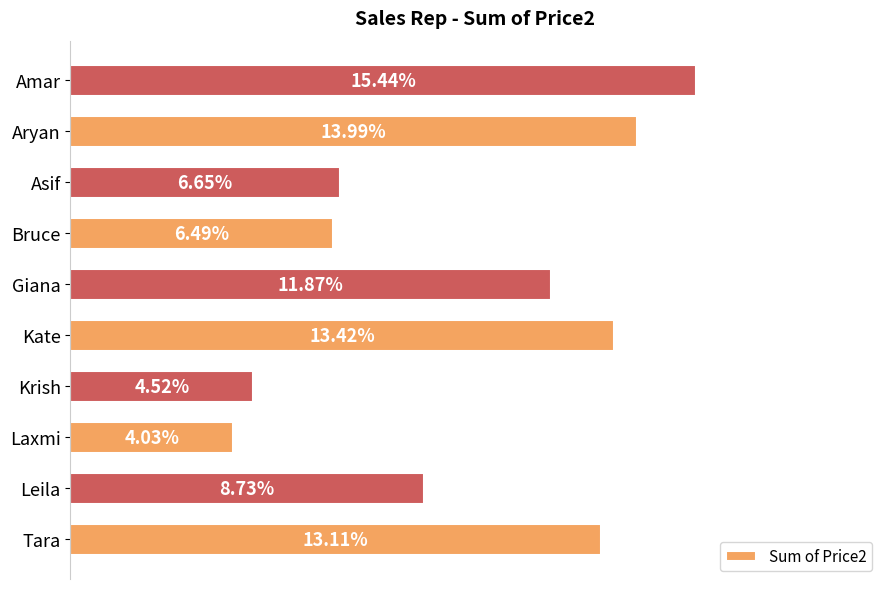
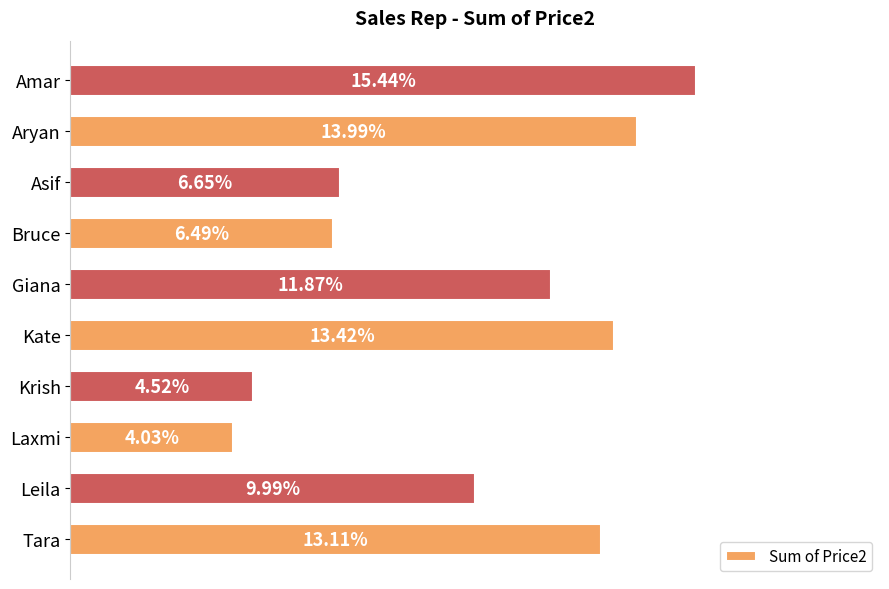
Leila: 8.73% -> 9.99%
